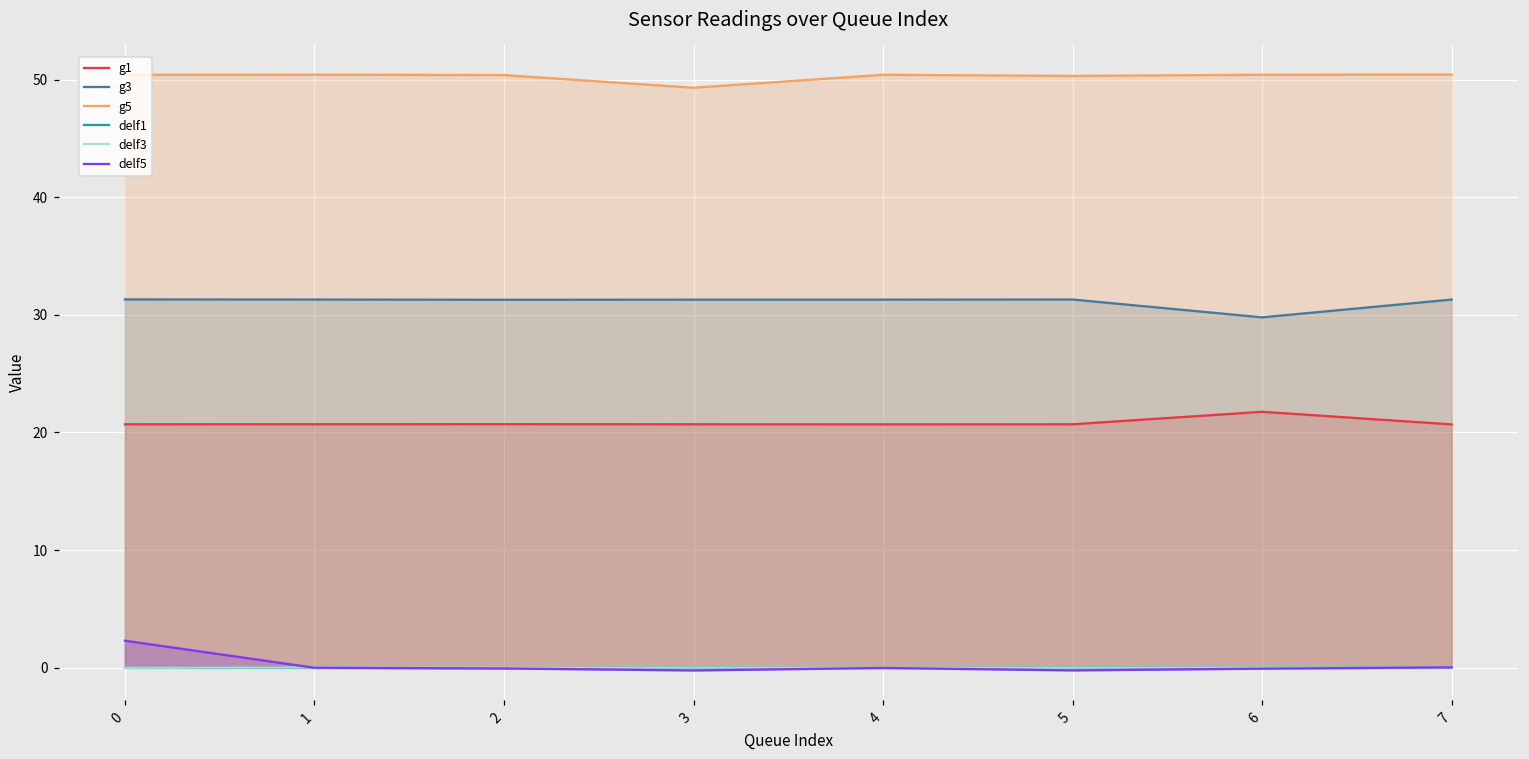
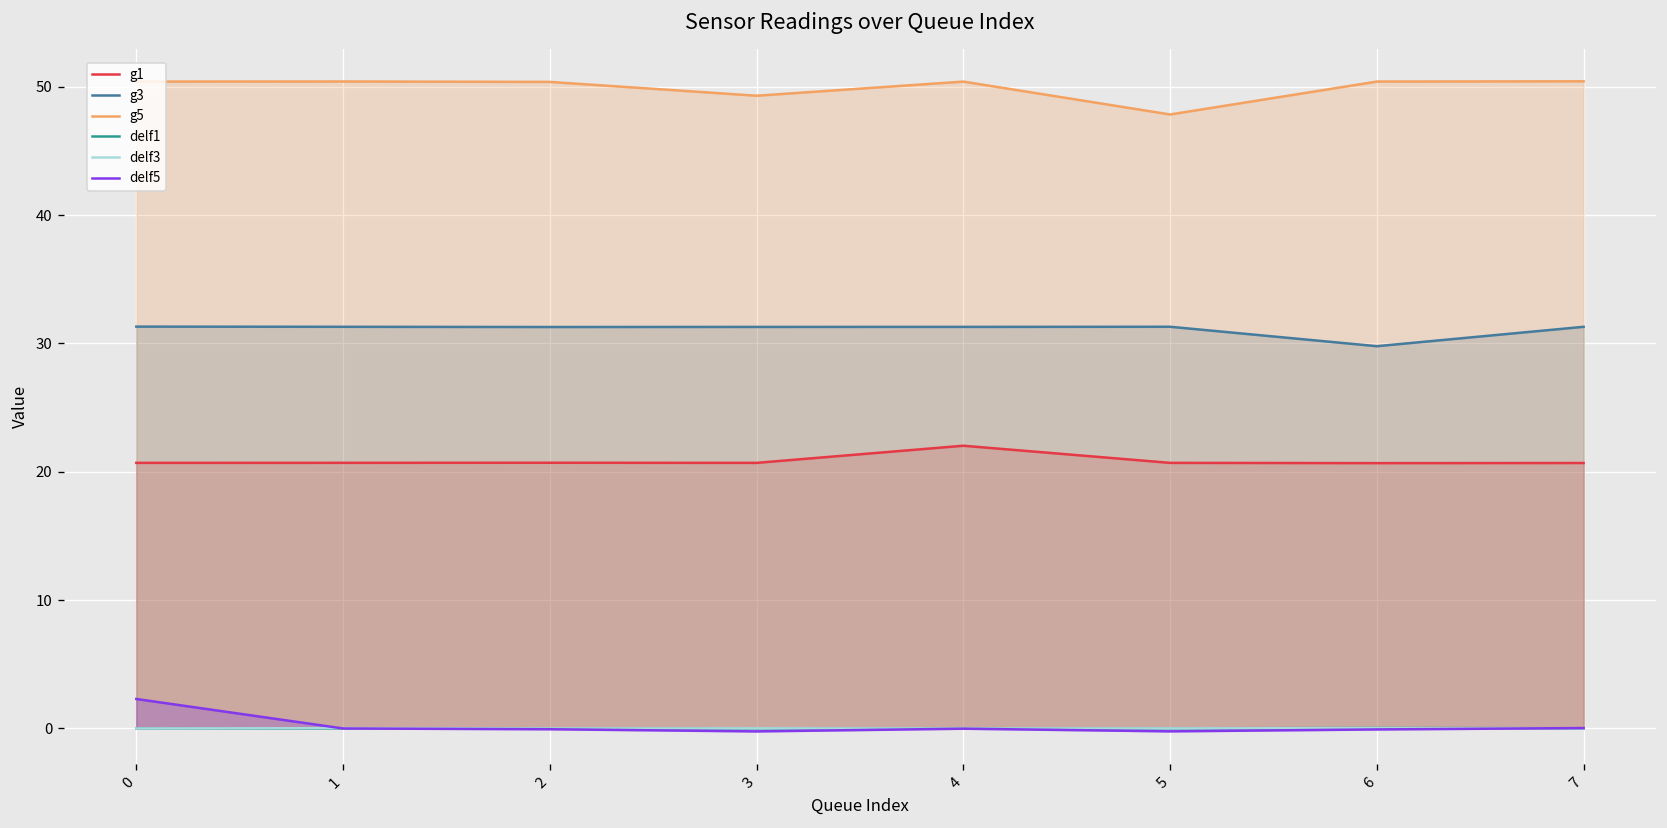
g1, 4: 20.7 -> 22.0
g5, 5: 50.3 -> 47.8
g1, 6: 21.8 -> 20.7
